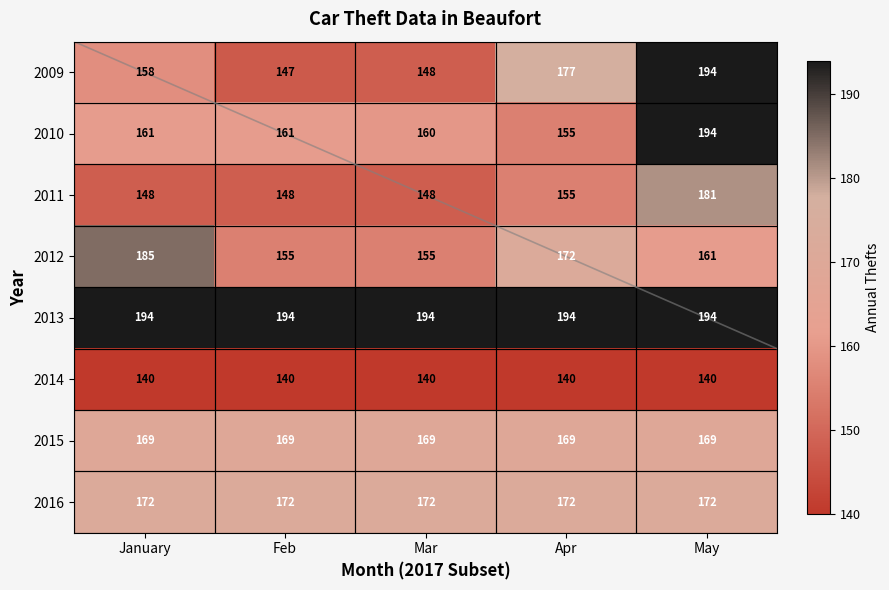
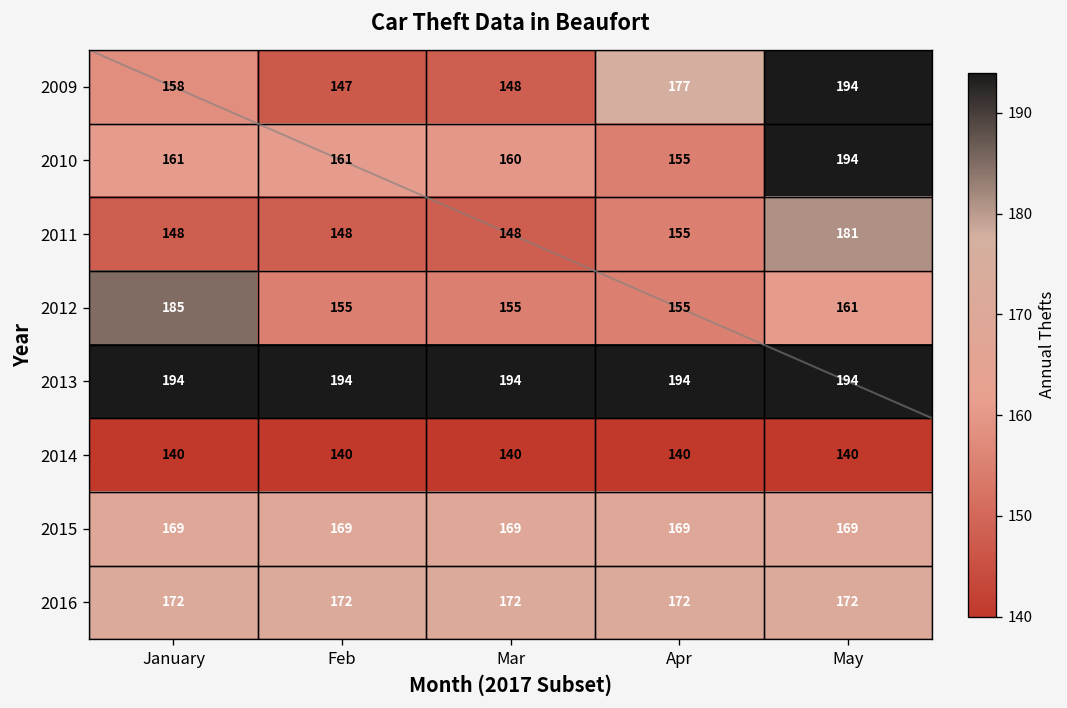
2012, Apr: 172 -> 155
